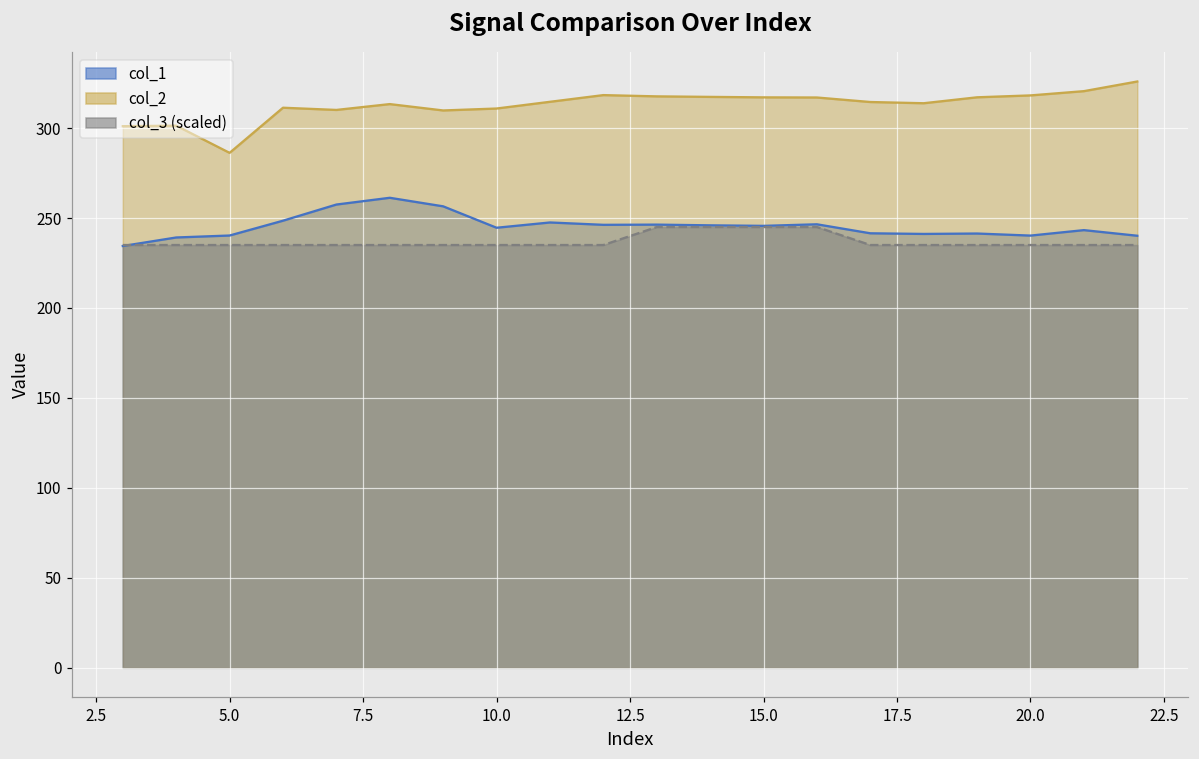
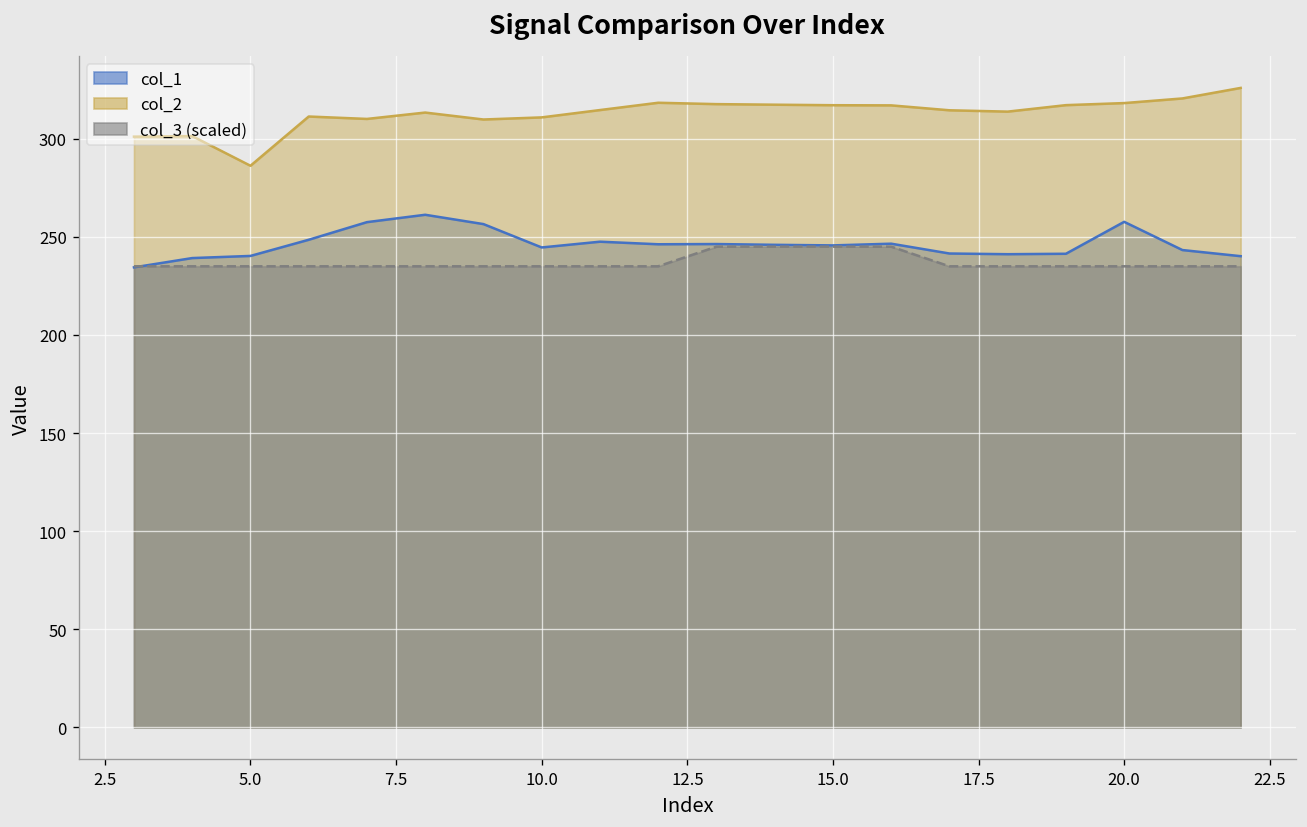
col_1, 20.0: 240 -> 258
